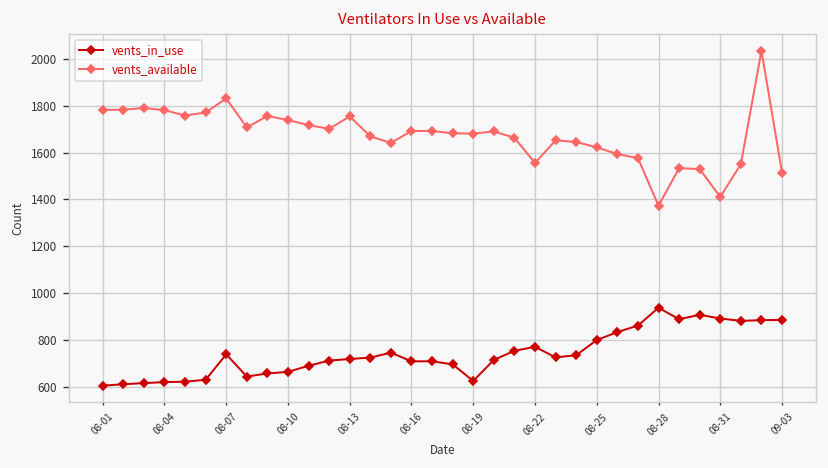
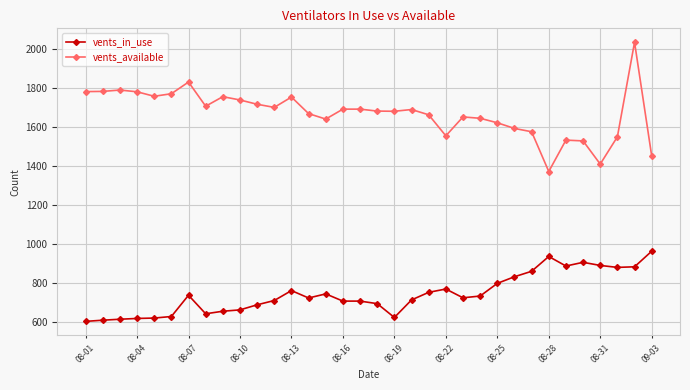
vents_in_use, 08-13: 720 -> 760
vents_in_use, 09-03: 890 -> 960
vents_available, 09-03: 1520 -> 1450
